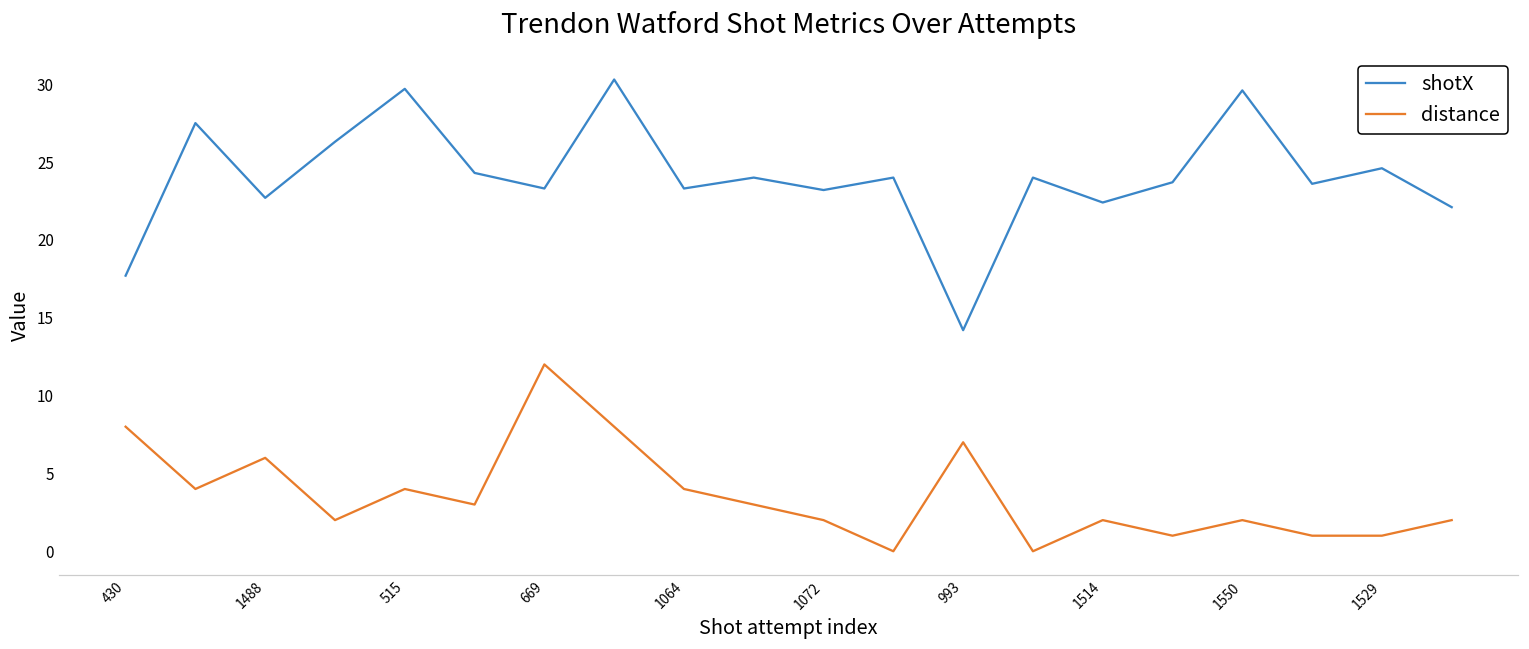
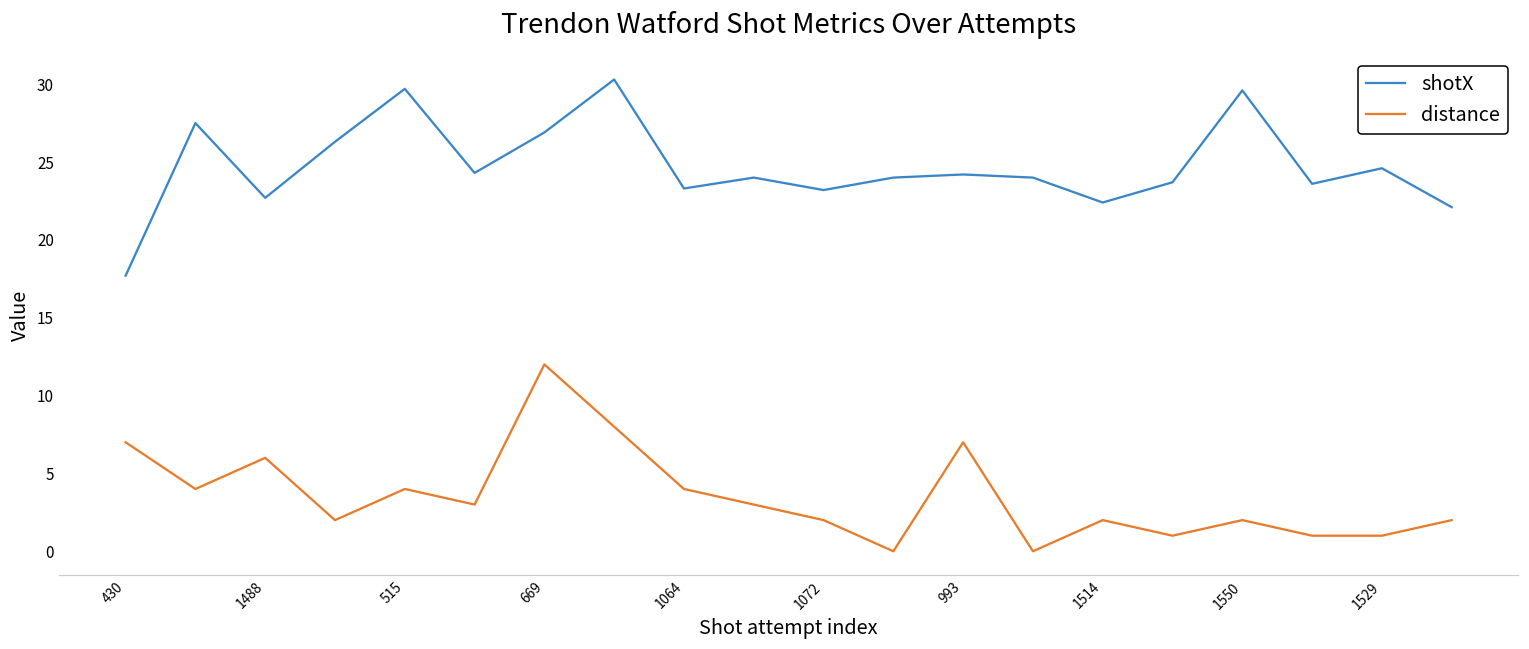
distance, 430: 8 -> 7
shotX, 669: 23.3 -> 26.9
shotX, 993: 14.2 -> 24.2
